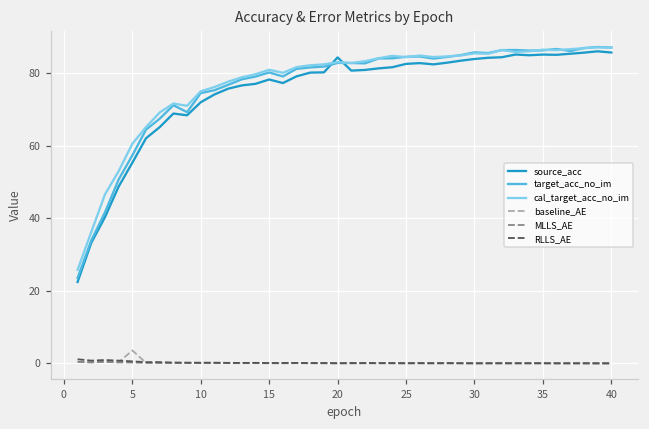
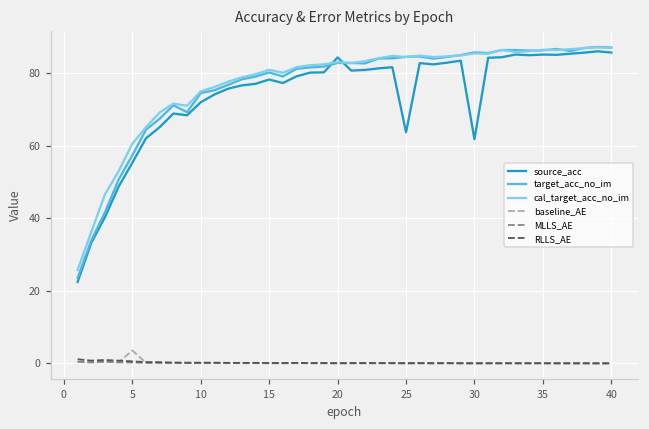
source_acc, 25: 83 -> 64
source_acc, 30: 84 -> 62
